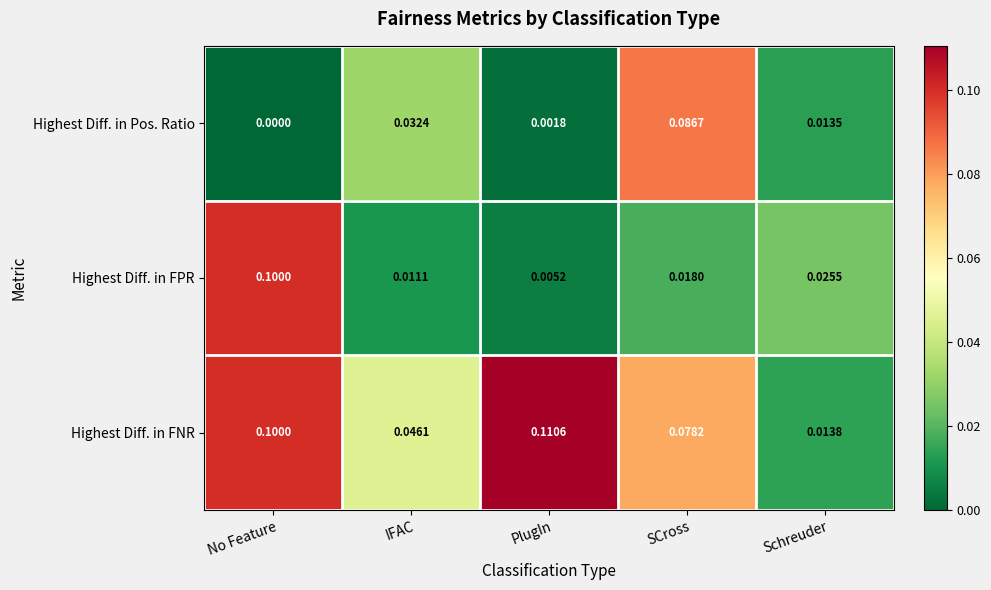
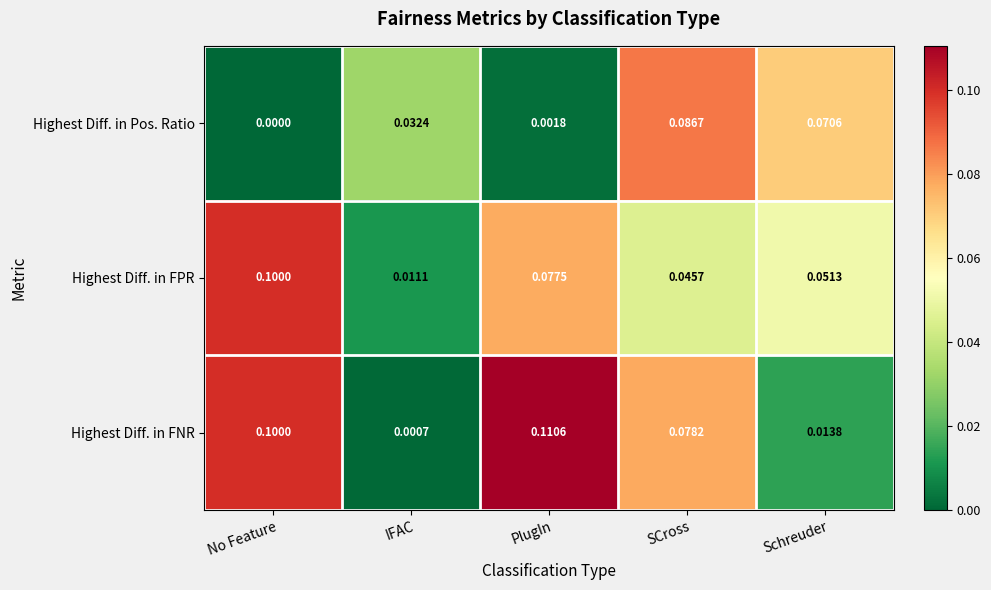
Highest Diff. in Pos. Ratio, Schreuder: 0.0135 -> 0.0706
Highest Diff. in FPR, PlugIn: 0.0052 -> 0.0775
Highest Diff. in FPR, SCross: 0.0180 -> 0.0457
Highest Diff. in FPR, Schreuder: 0.0255 -> 0.0513
Highest Diff. in FNR, IFAC: 0.0461 -> 0.0007
